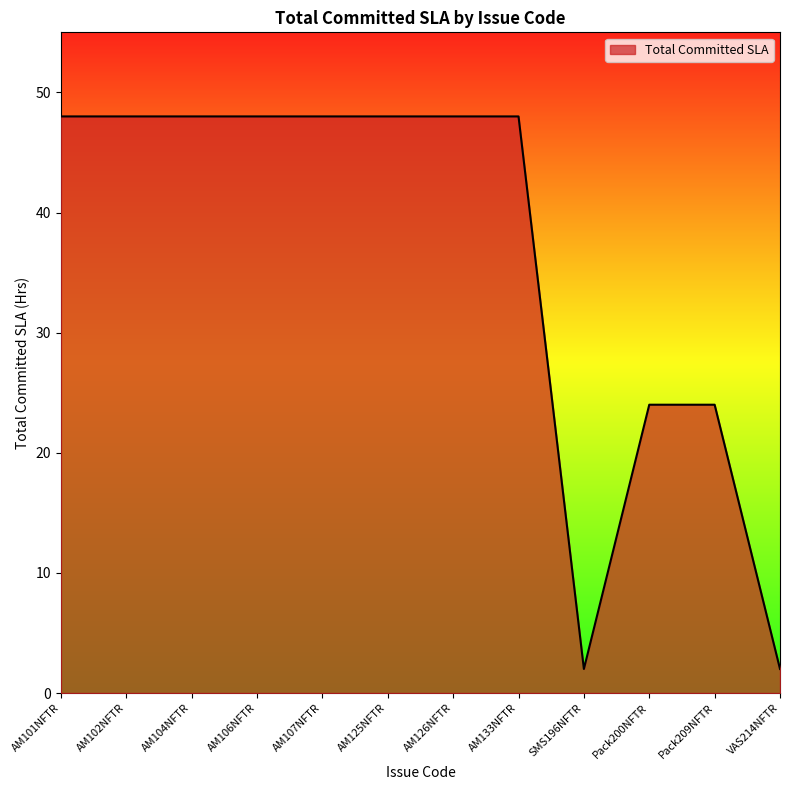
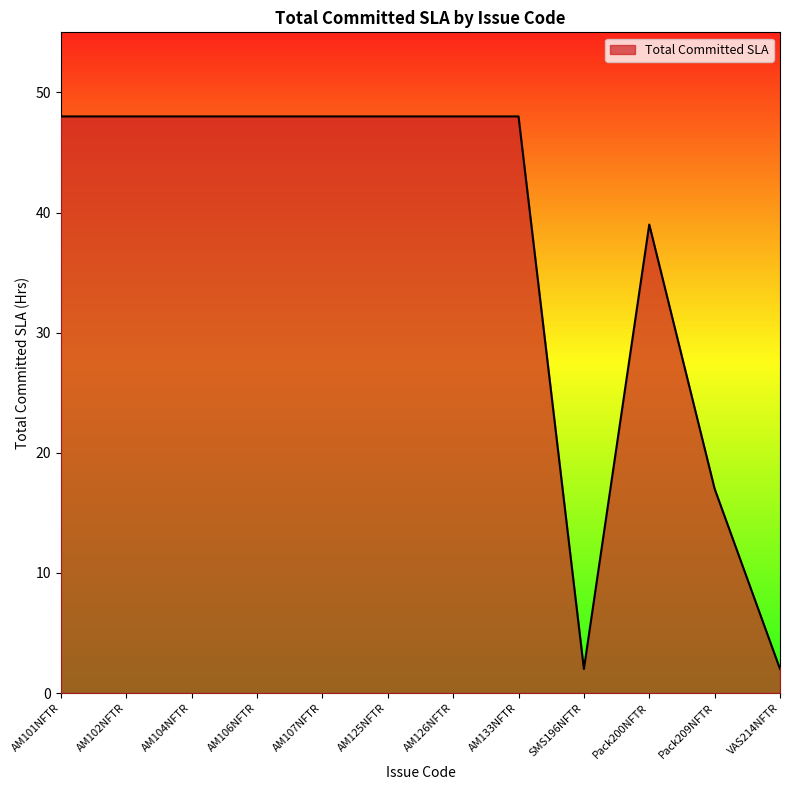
Pack200NFTR: 24 -> 39
Pack209NFTR: 24 -> 17
